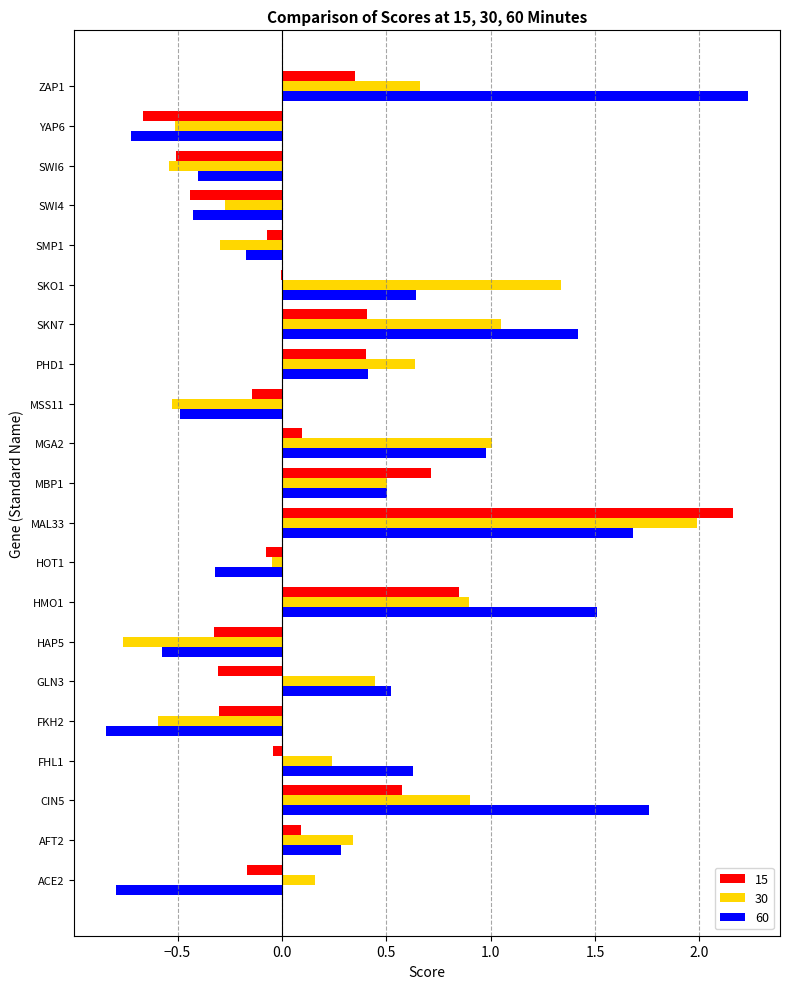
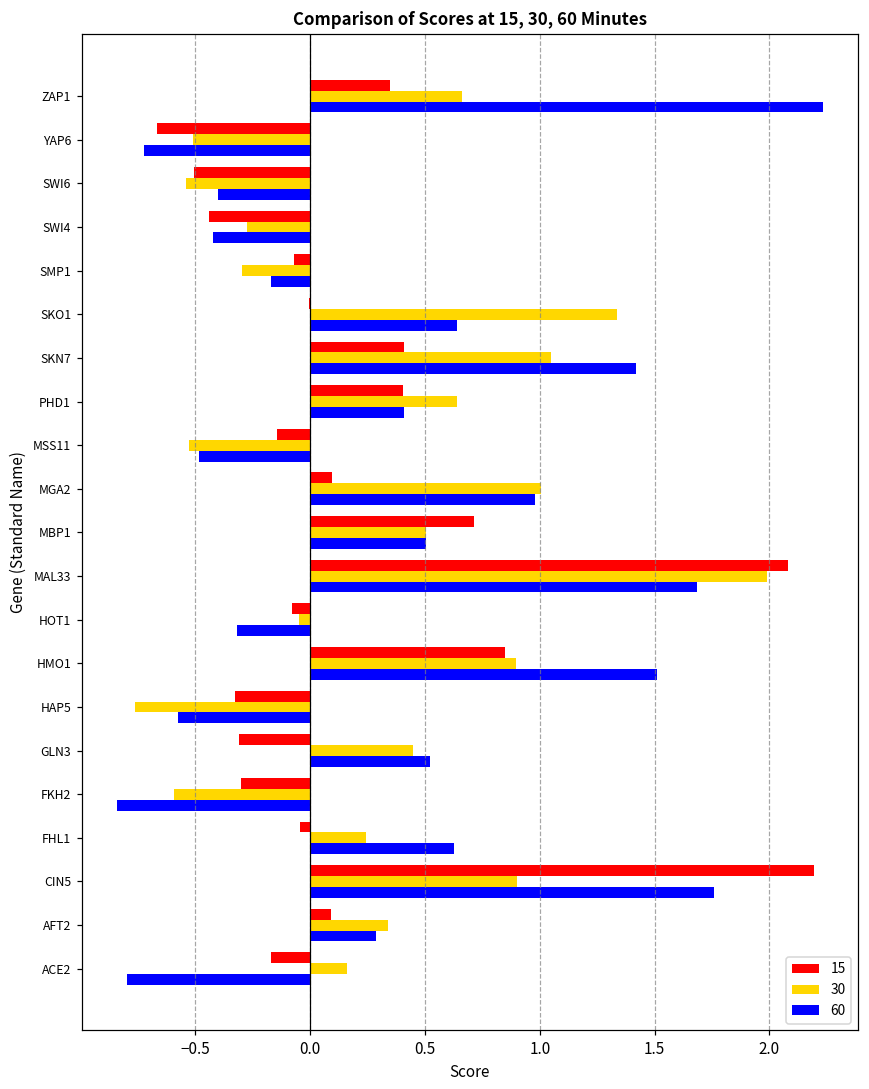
15, MAL33: 2.16 -> 2.08
15, CIN5: 0.57 -> 2.19
